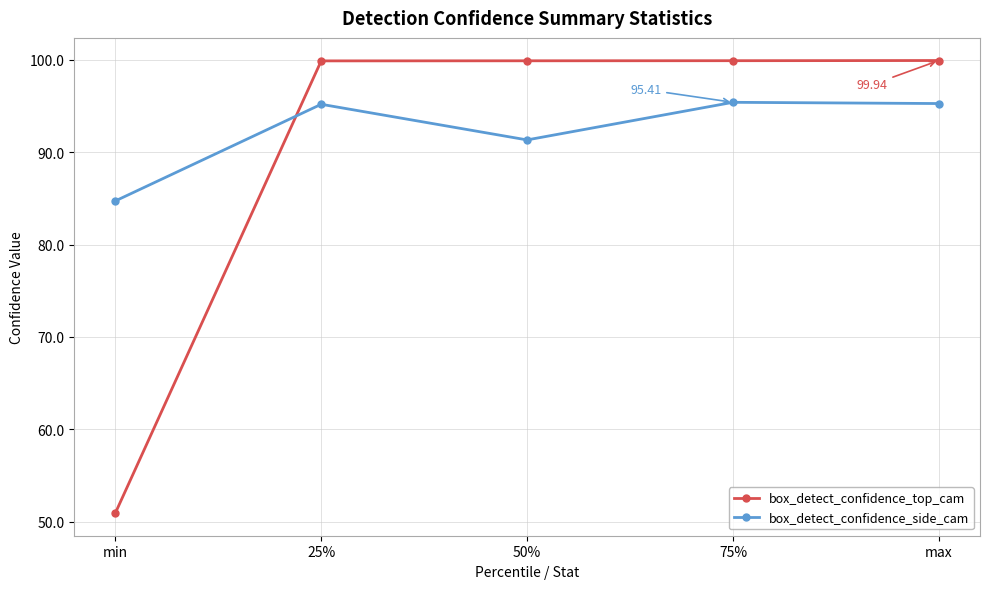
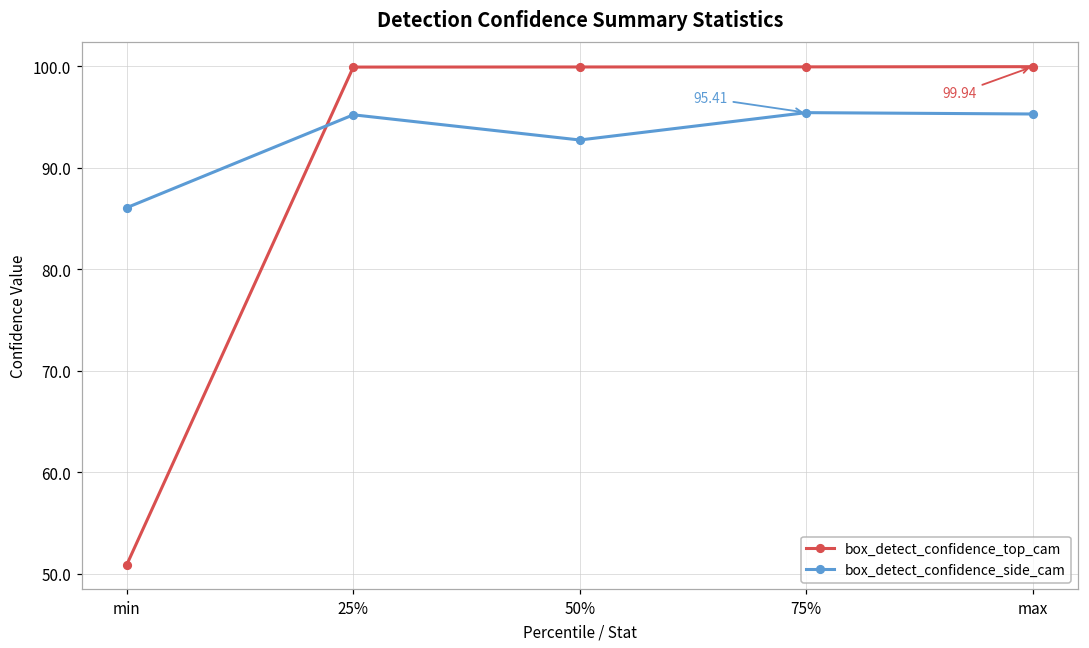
box_detect_confidence_side_cam, min: 85 -> 86
box_detect_confidence_side_cam, 50%: 91 -> 93
